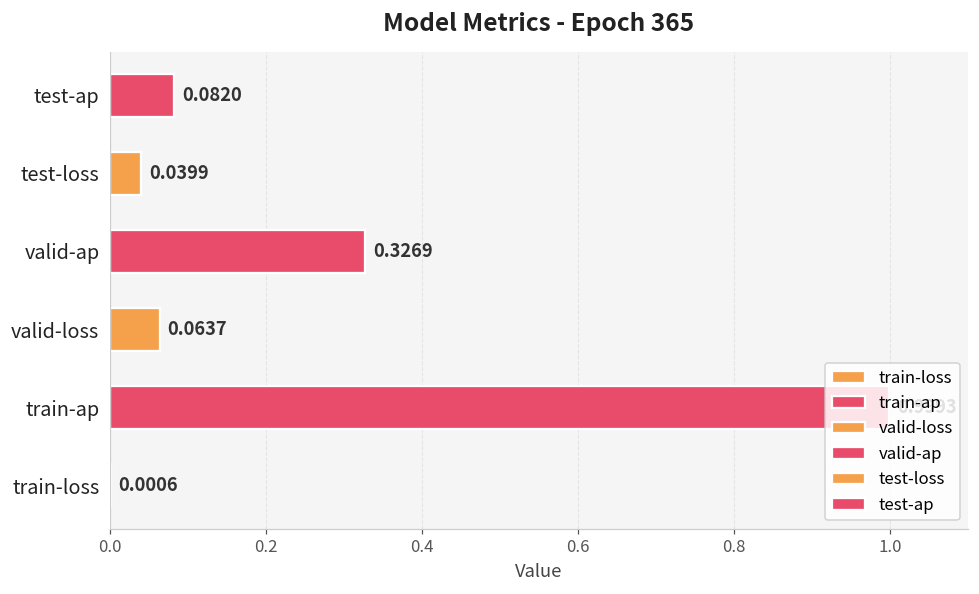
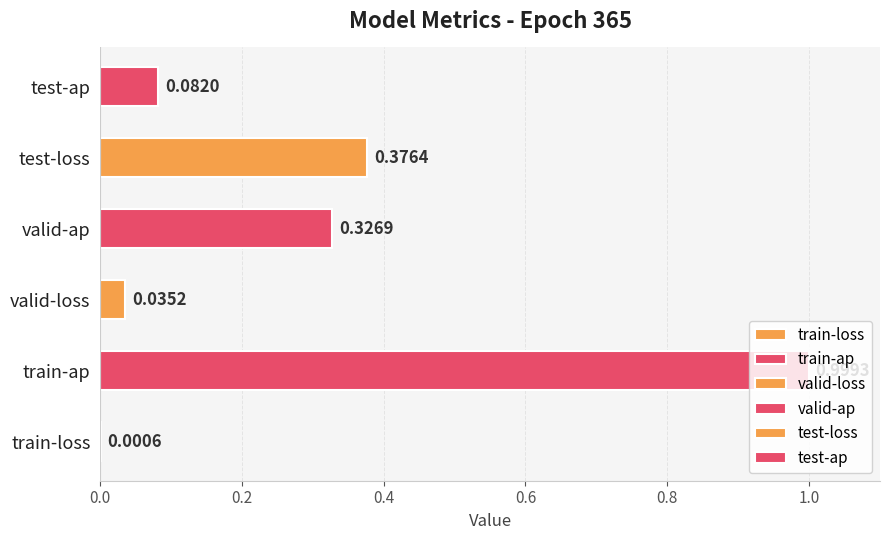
test-loss: 0.0399 -> 0.3764
valid-loss: 0.0637 -> 0.0352
